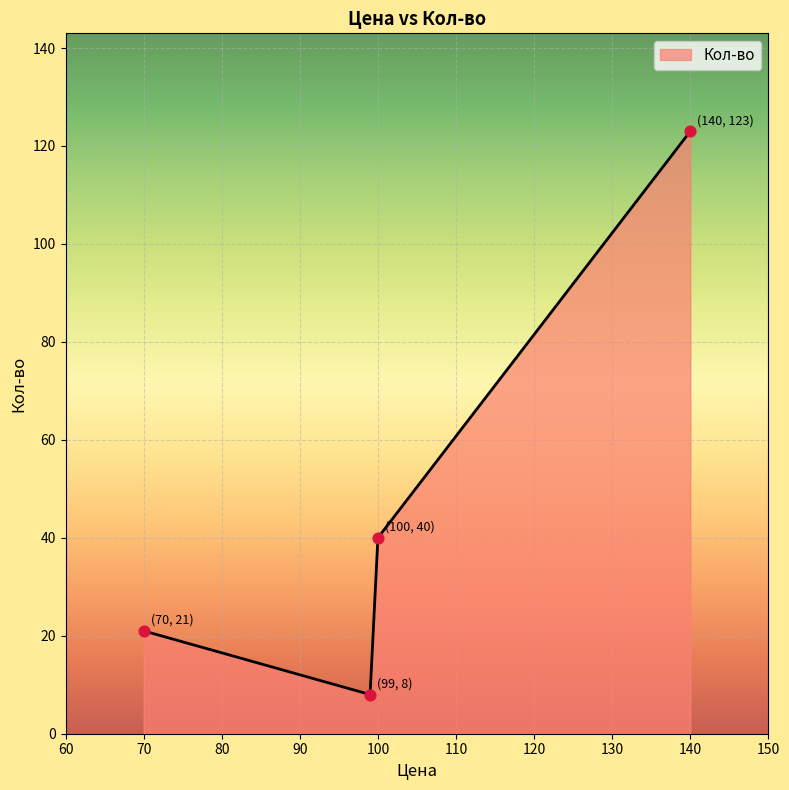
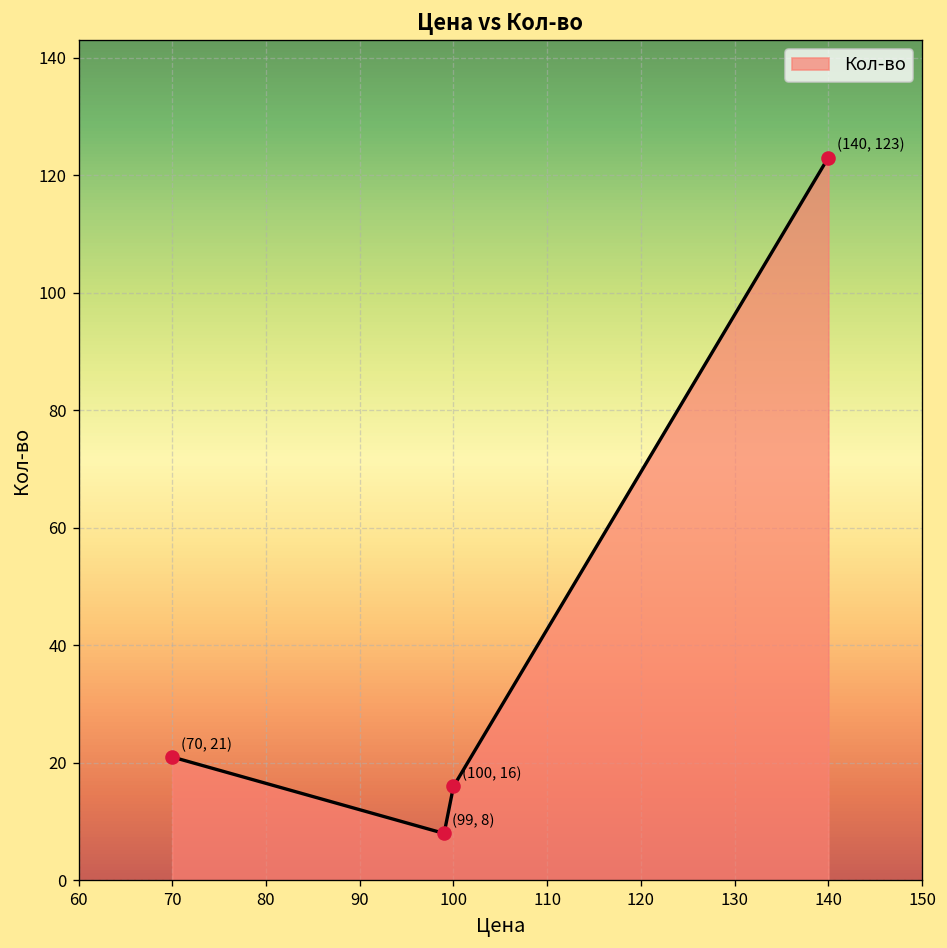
Кол-во, 100: 40 -> 16
